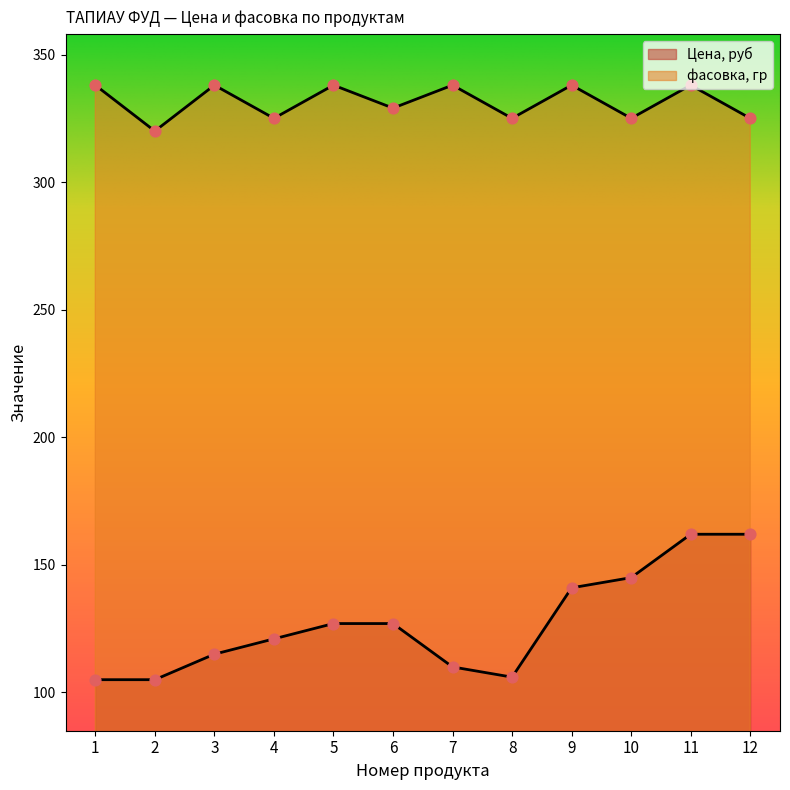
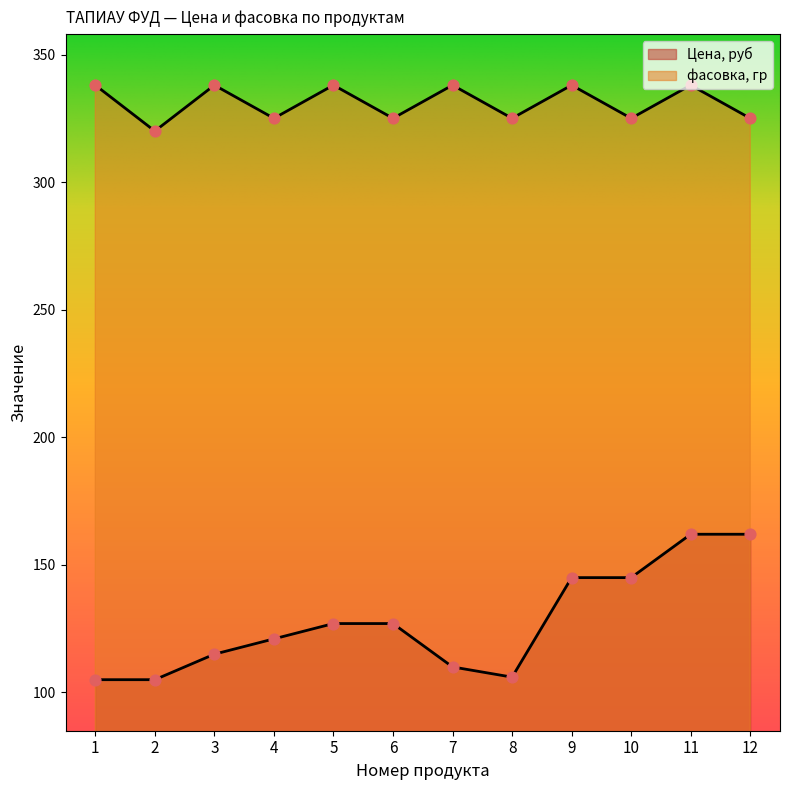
фасовка, гр, 6: 329 -> 325
Цена, руб, 9: 141 -> 145
